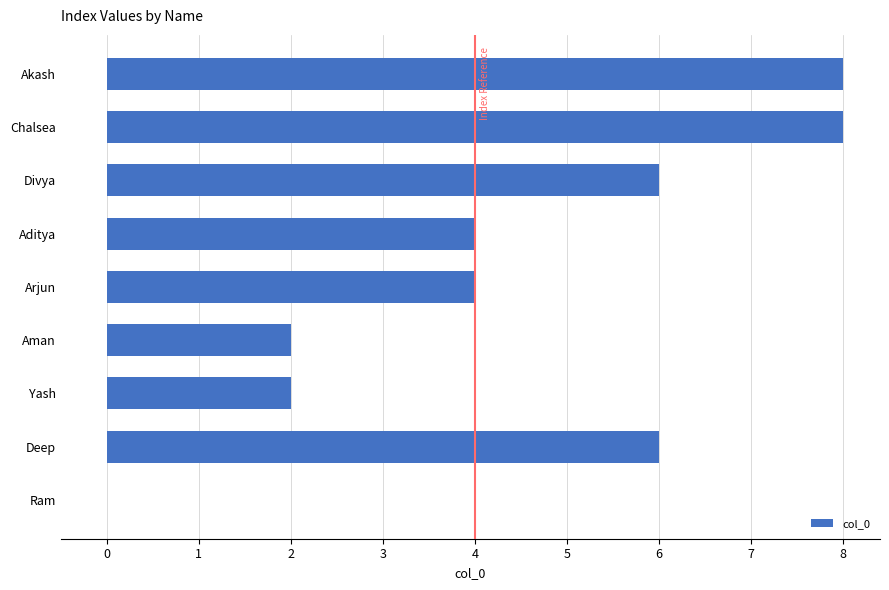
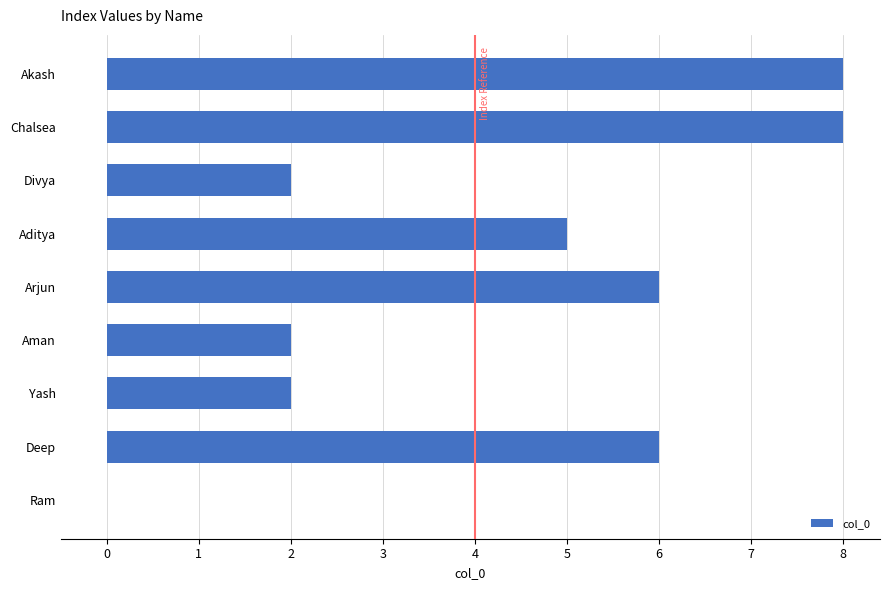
Divya: 6 -> 2
Aditya: 4 -> 5
Arjun: 4 -> 6
